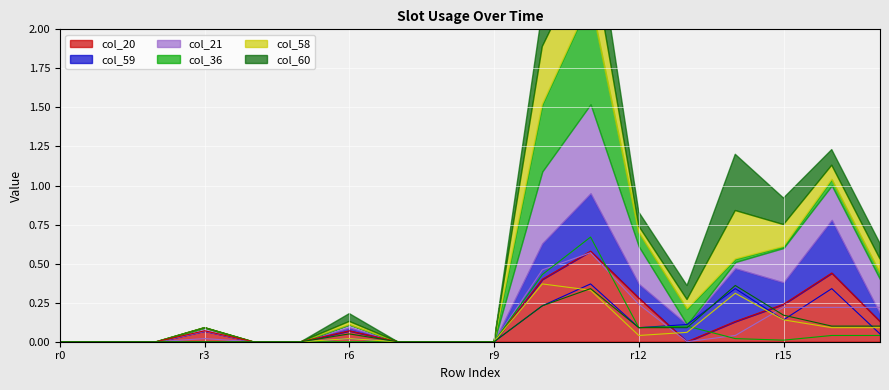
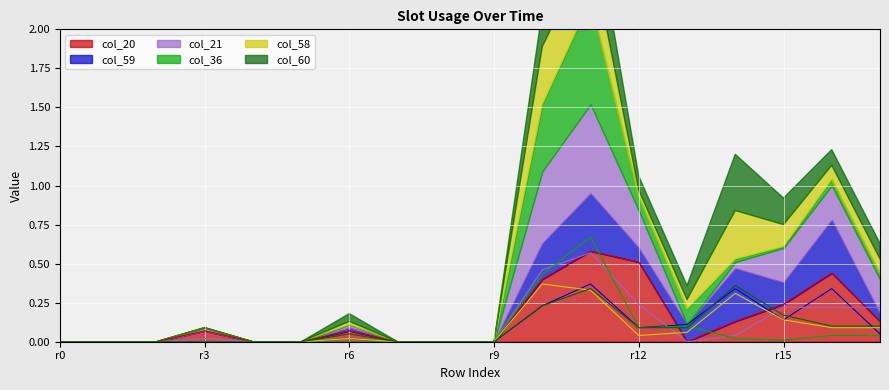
col_20, r12: 0.28 -> 0.51
